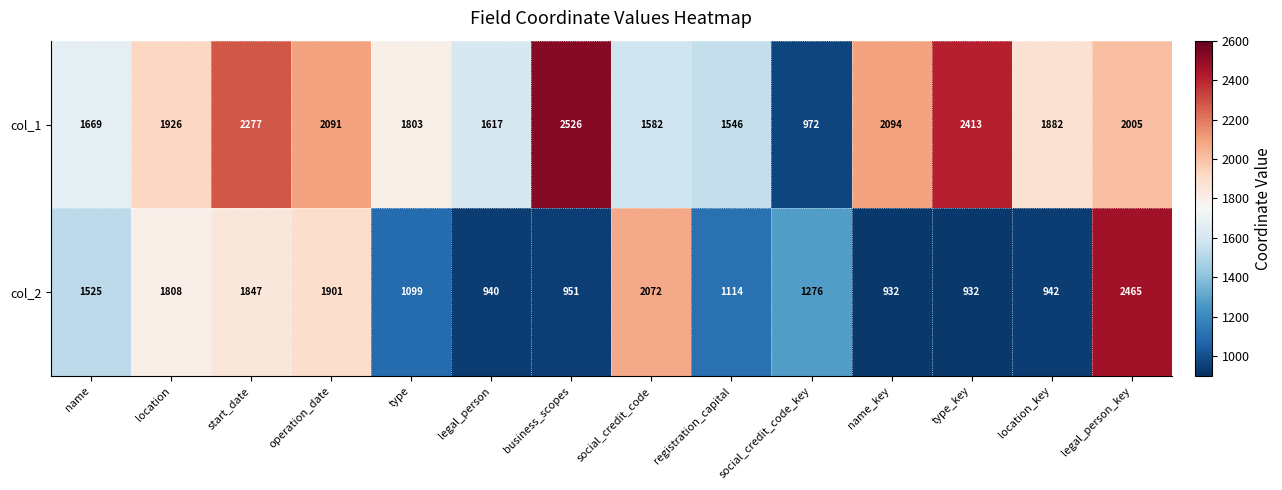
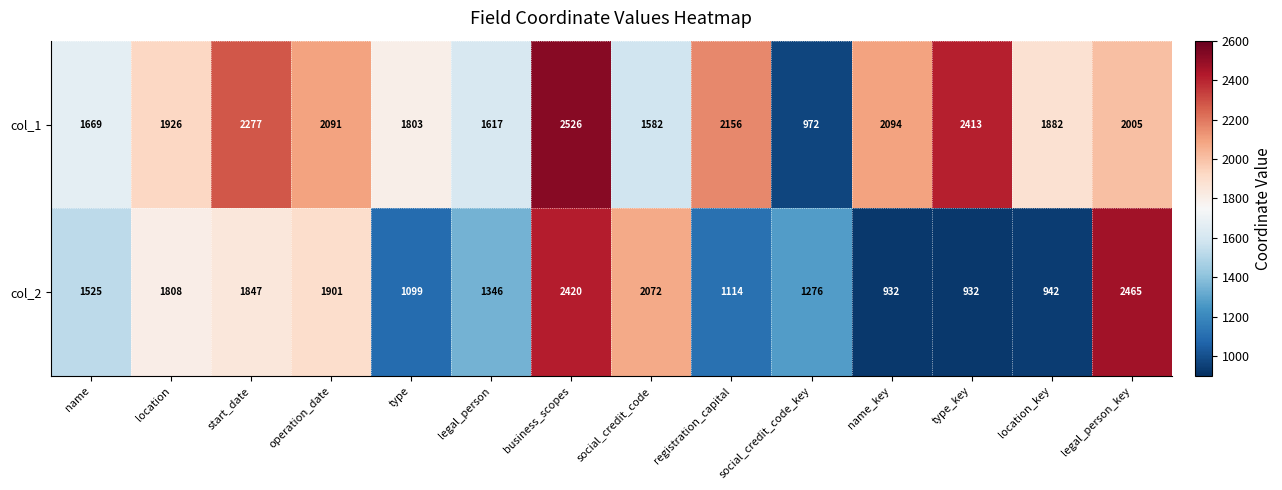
col_1, registration_capital: 1546 -> 2156
col_2, legal_person: 940 -> 1346
col_2, business_scopes: 951 -> 2420
